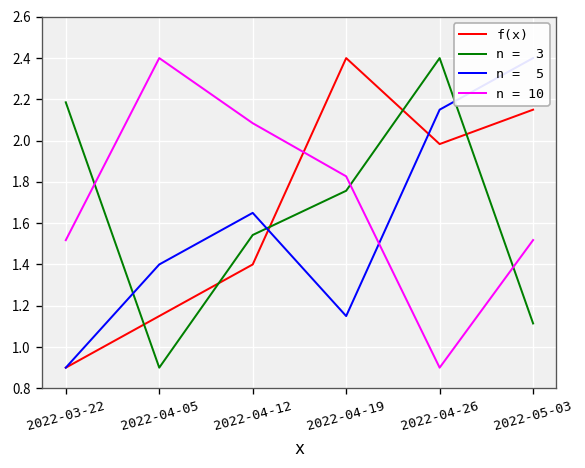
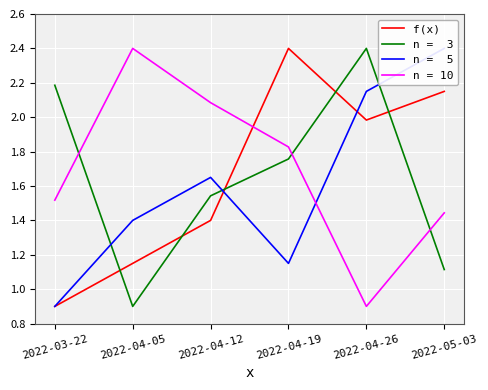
n = 10, 2022-05-03: 1.52 -> 1.44
